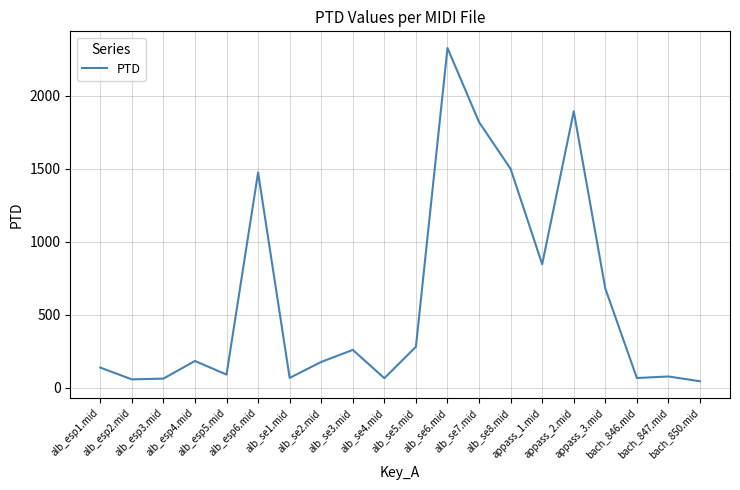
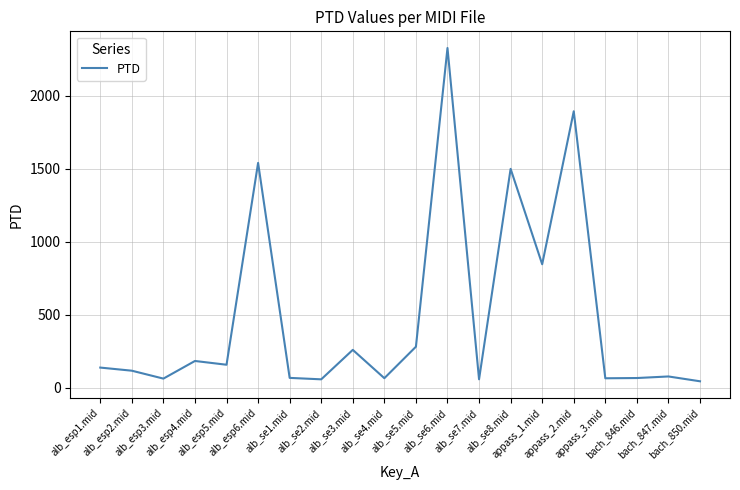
alb_esp2.mid: 60 -> 120
alb_esp5.mid: 90 -> 160
alb_esp6.mid: 1480 -> 1540
alb_se2.mid: 180 -> 60
alb_se7.mid: 1820 -> 60
appass_3.mid: 680 -> 60
